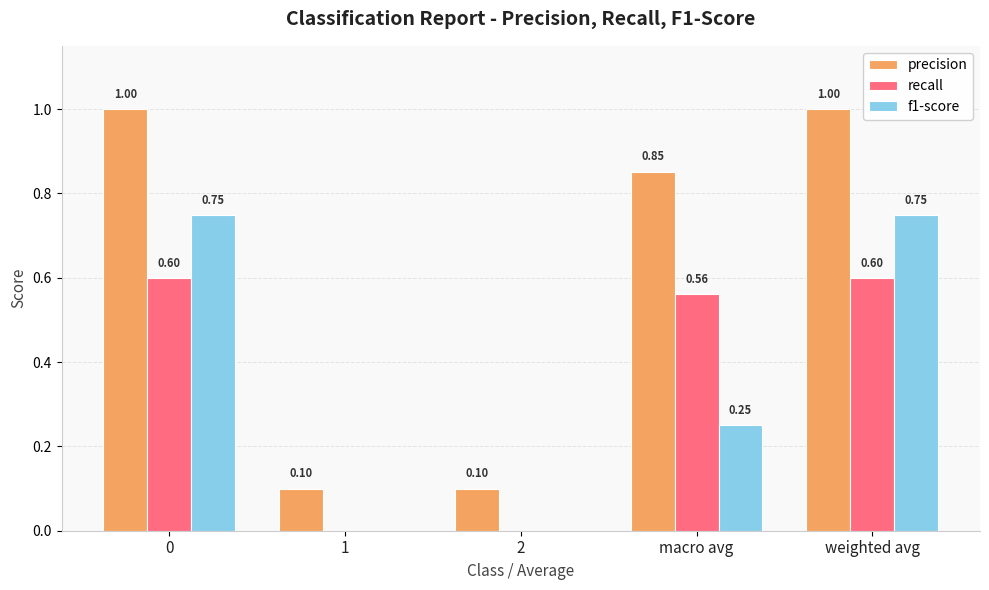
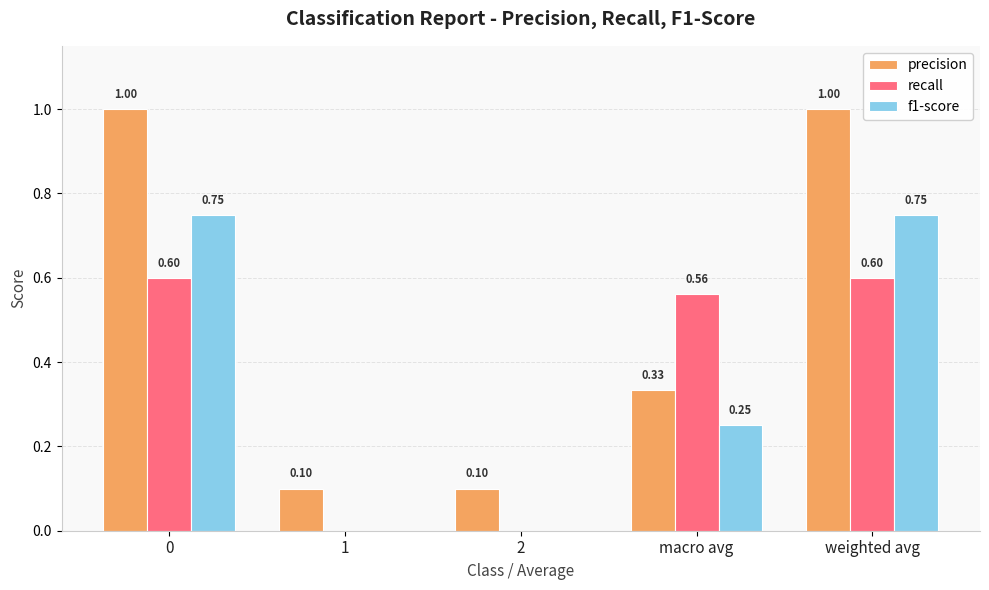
precision, macro avg: 0.85 -> 0.33
